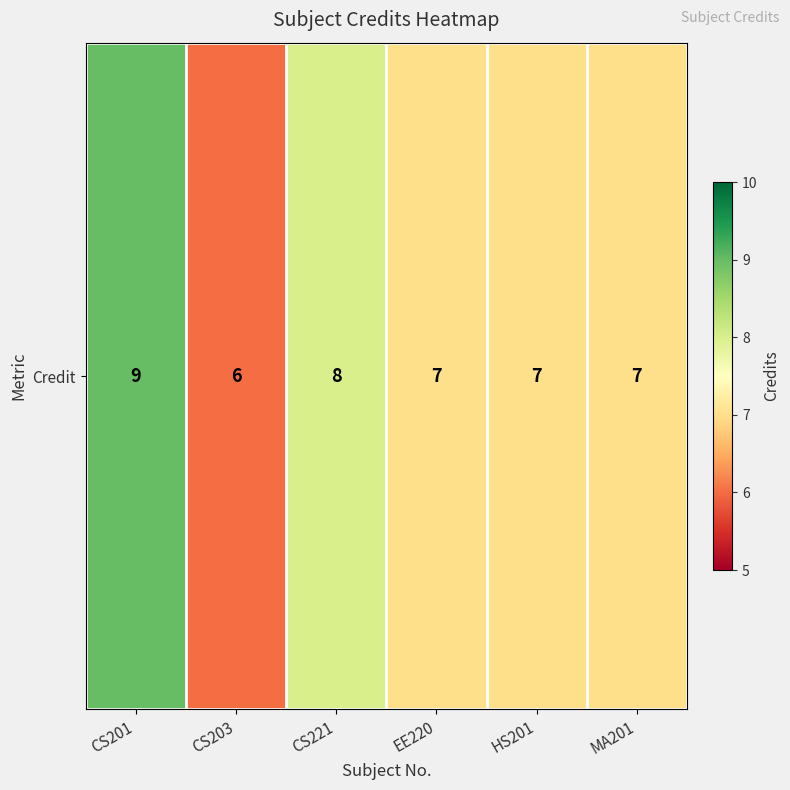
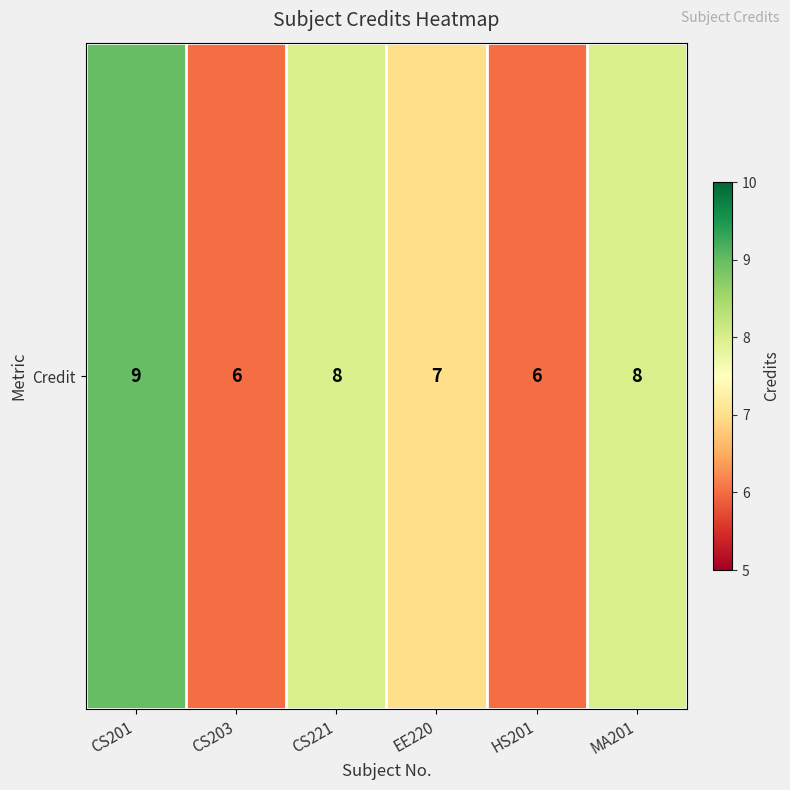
Credit, HS201: 7 -> 6
Credit, MA201: 7 -> 8
